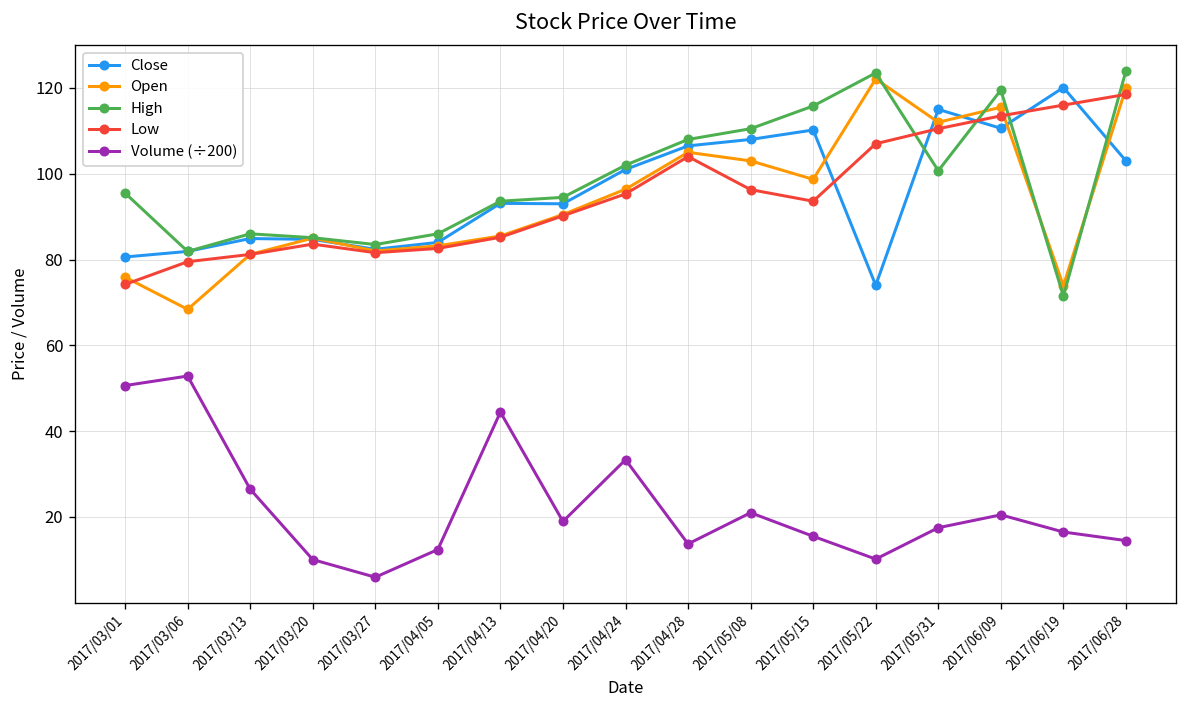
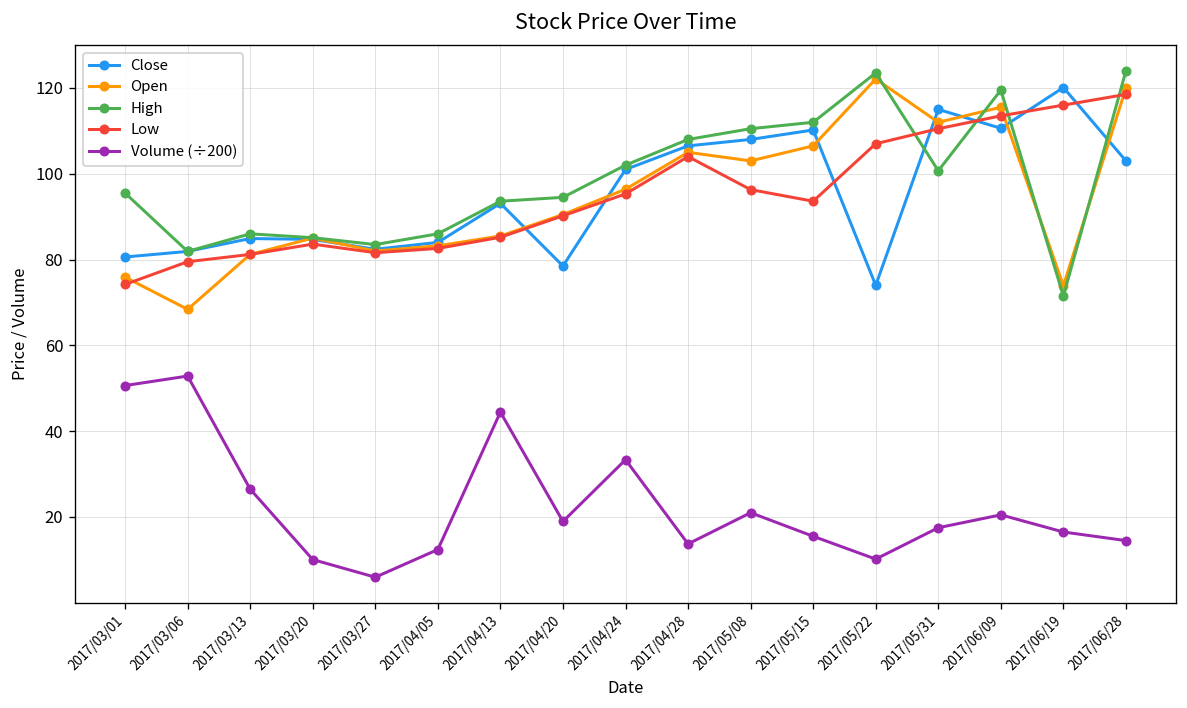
Close, 2017/04/20: 93 -> 79
Open, 2017/05/15: 99 -> 107
High, 2017/05/15: 116 -> 112
